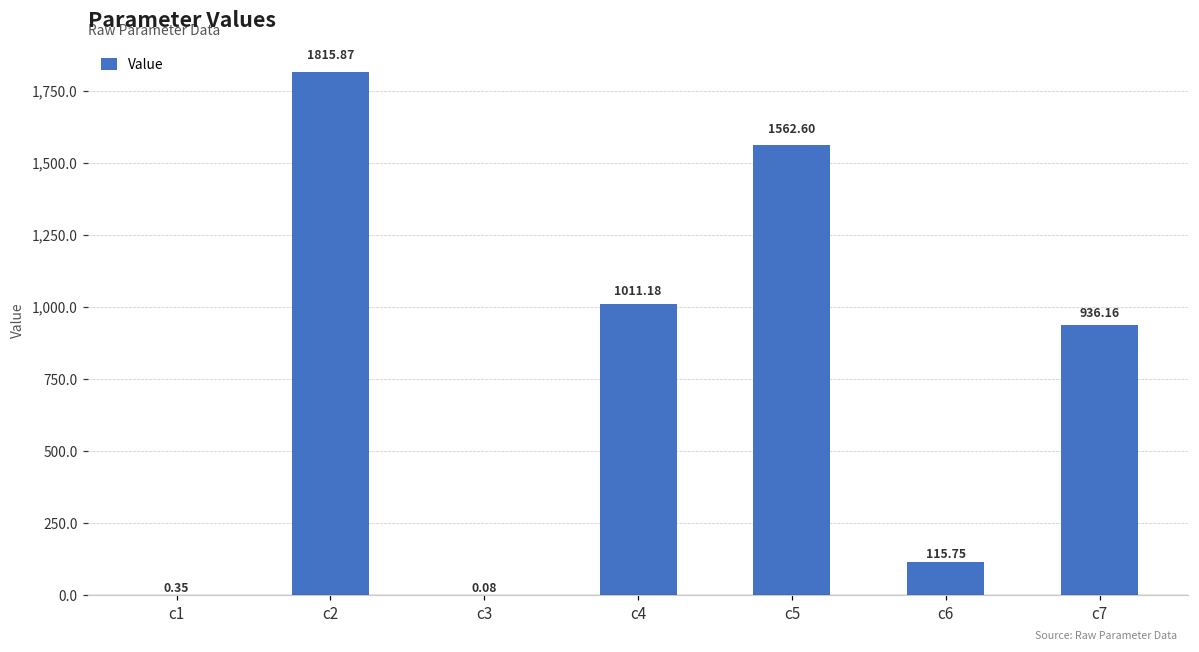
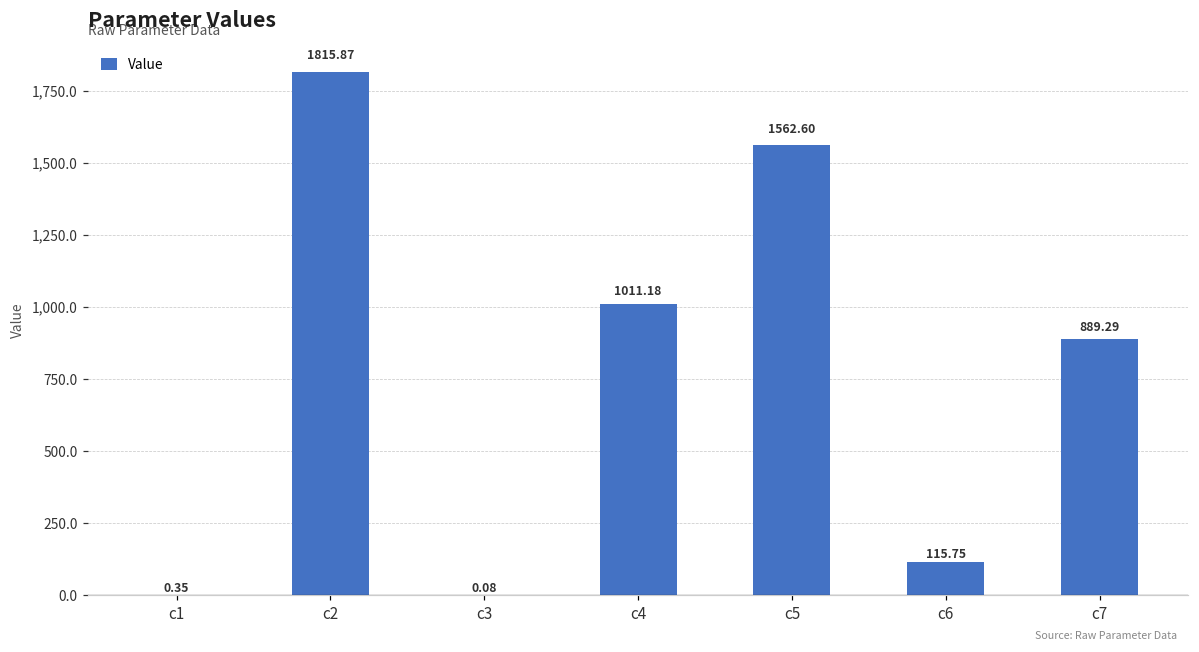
c7: 936.16 -> 889.29
